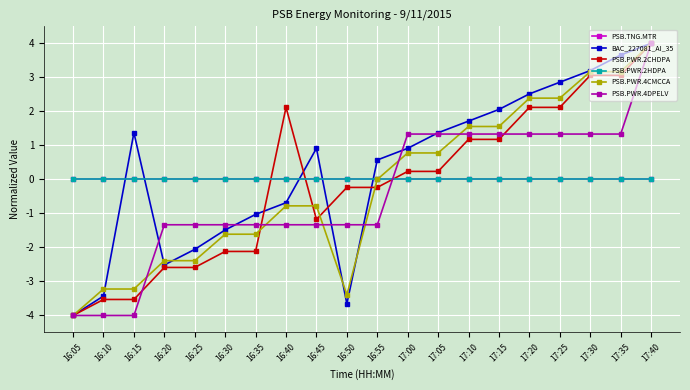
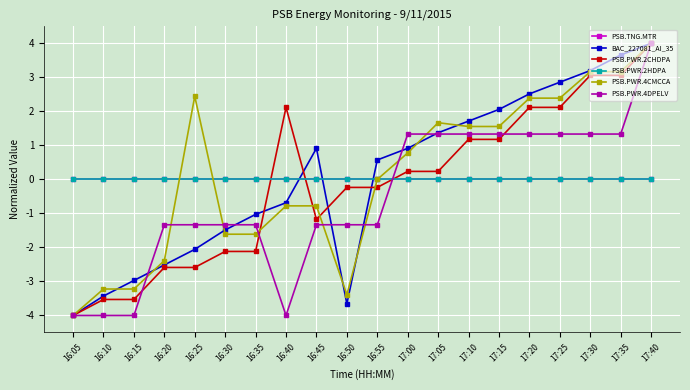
BAC_227081_AI_35, 16:15: 1.4 -> -3.0
PSB.PWR.4CMCCA, 16:25: -2.4 -> 2.4
PSB.PWR.4DPELV, 16:40: -1.3 -> -4.0
PSB.PWR.4CMCCA, 17:05: 0.8 -> 1.7
